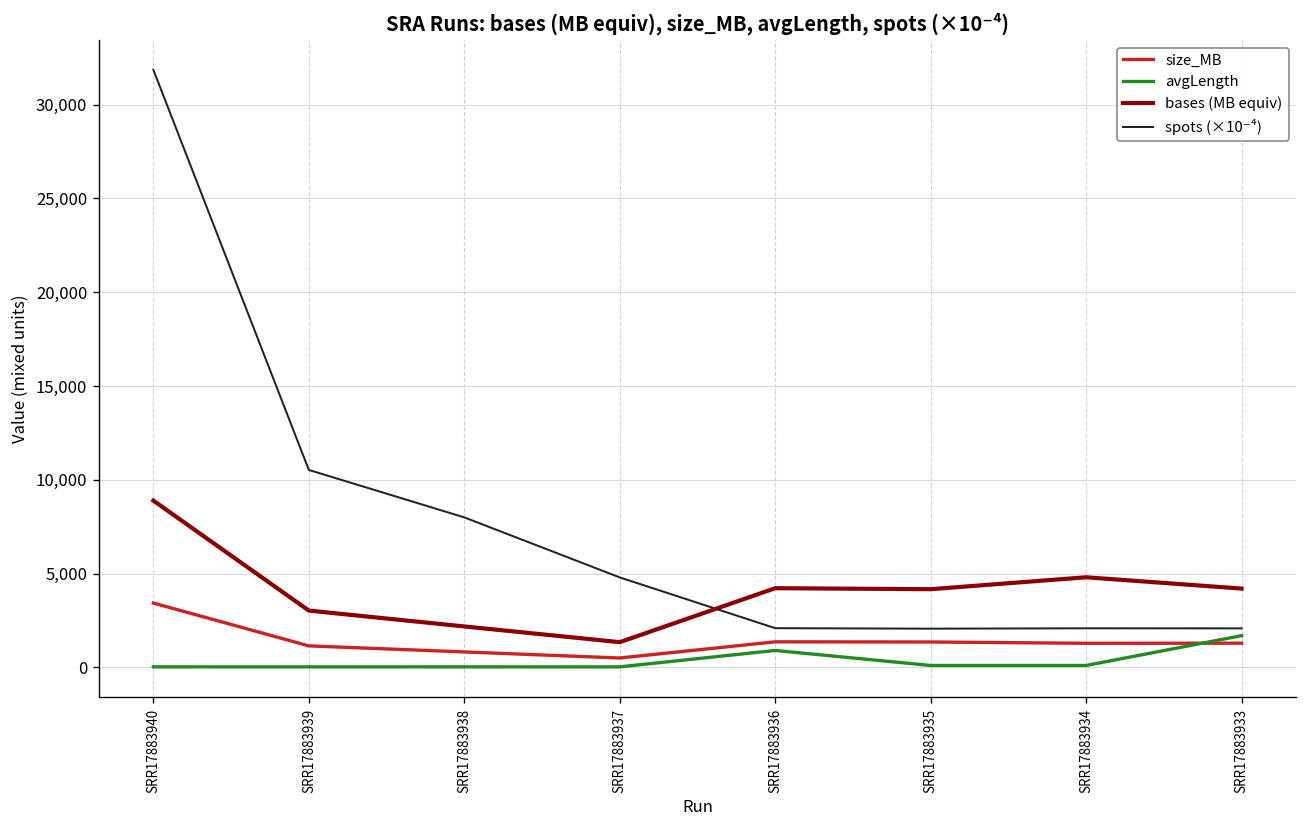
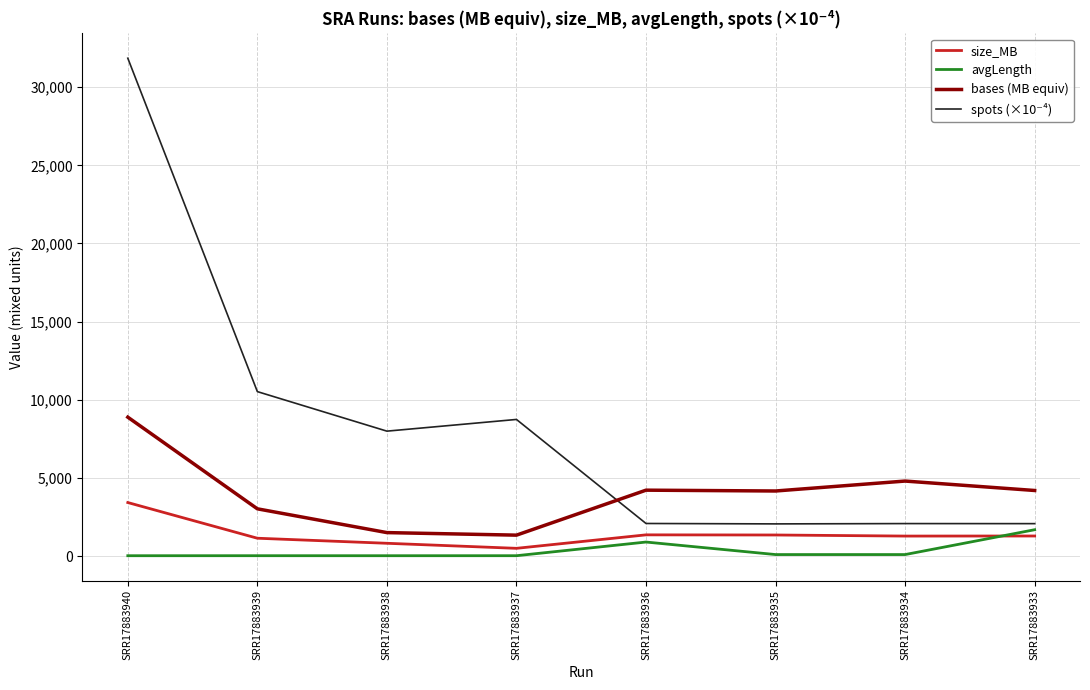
bases (MB equiv), SRR17883938: 2,200 -> 1,500
spots (×10⁻⁴), SRR17883937: 4,800 -> 8,700
